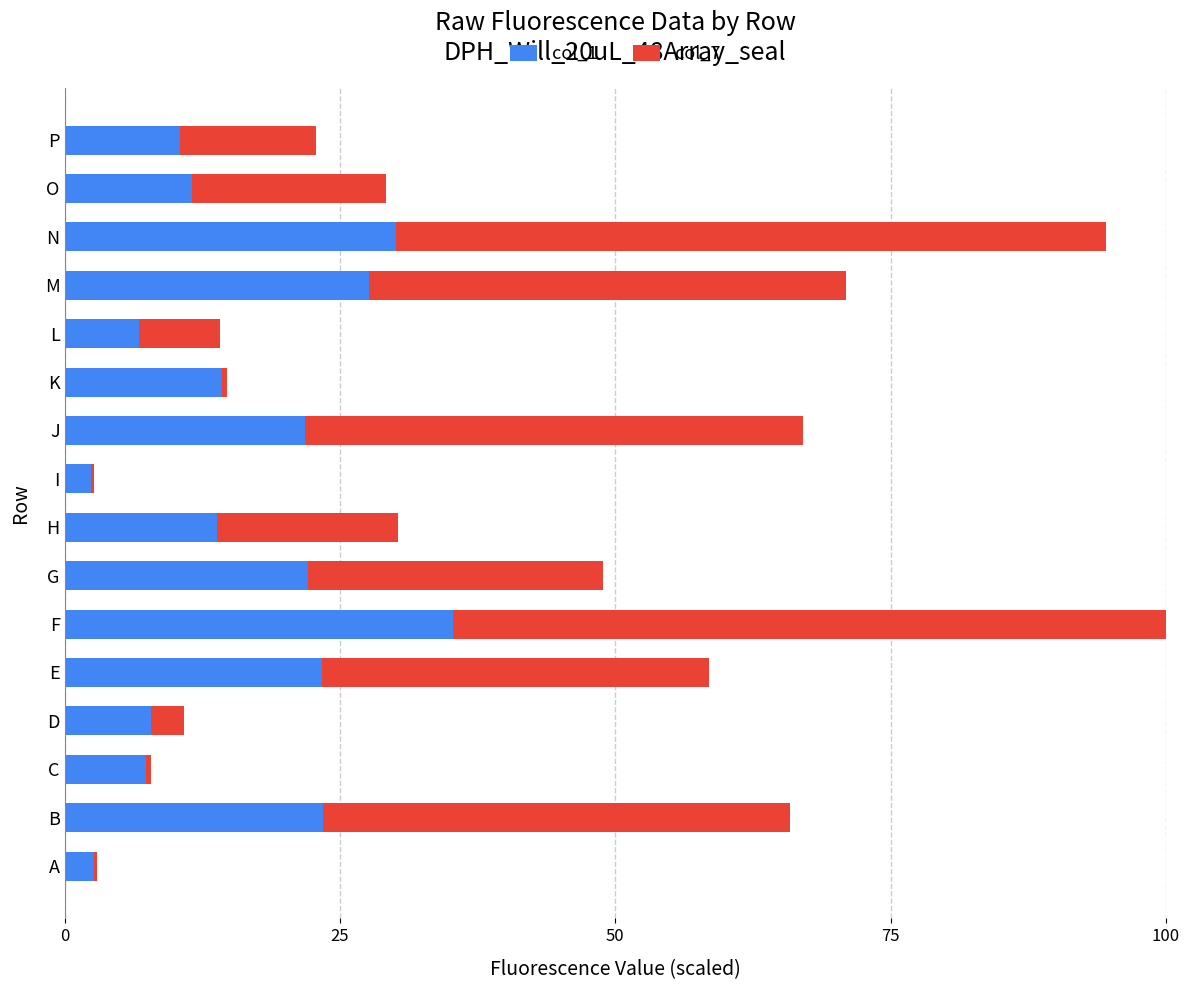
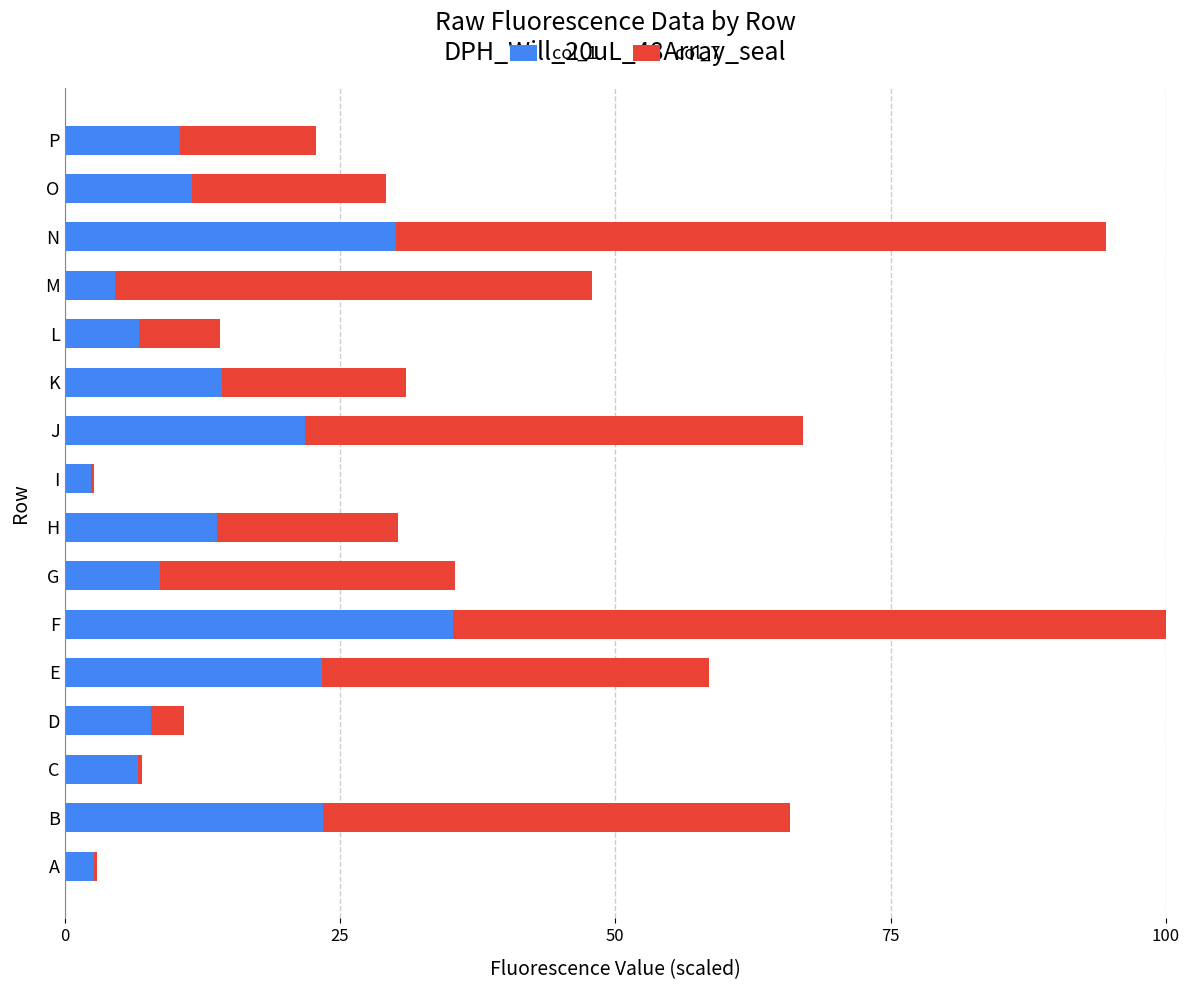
col_1, M: 27.7 -> 4.6
col_7, K: 0.5 -> 16.7
col_1, G: 22.1 -> 8.7
col_1, C: 7.4 -> 6.7
